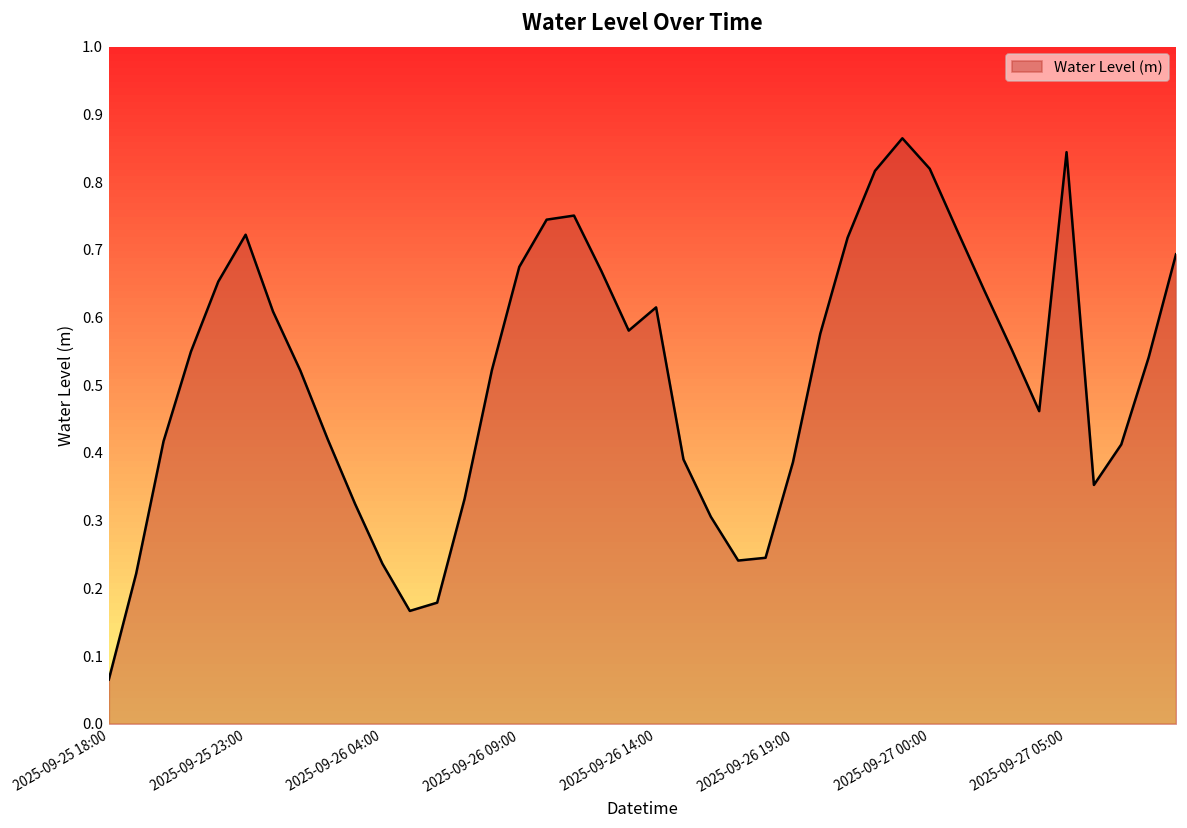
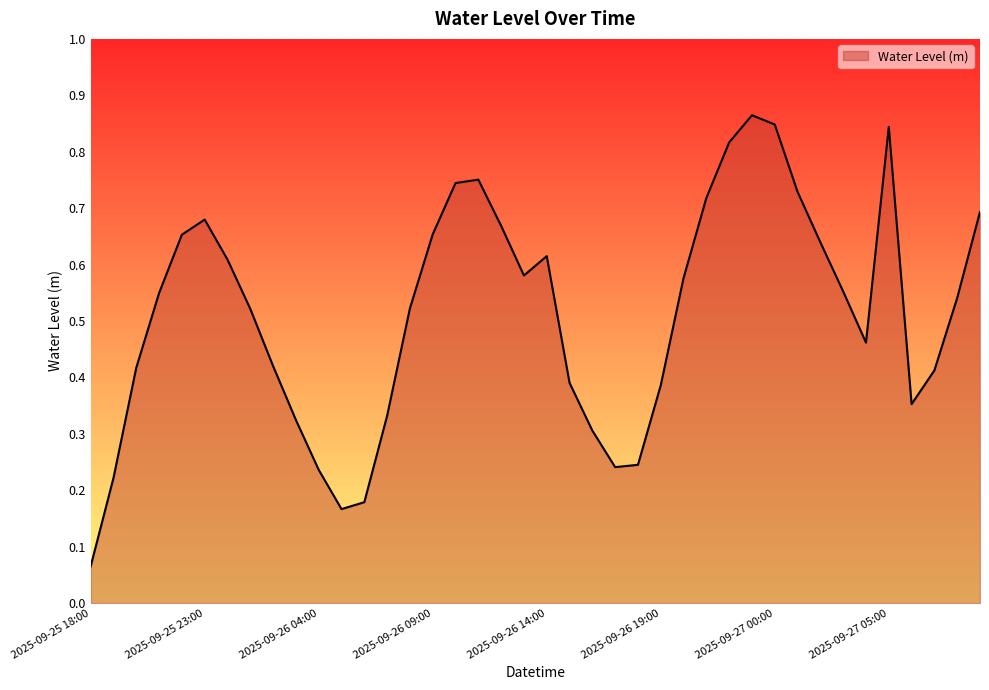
2025-09-25 23:00: 0.72 -> 0.68
2025-09-26 09:00: 0.67 -> 0.65
2025-09-27 00:00: 0.82 -> 0.85
